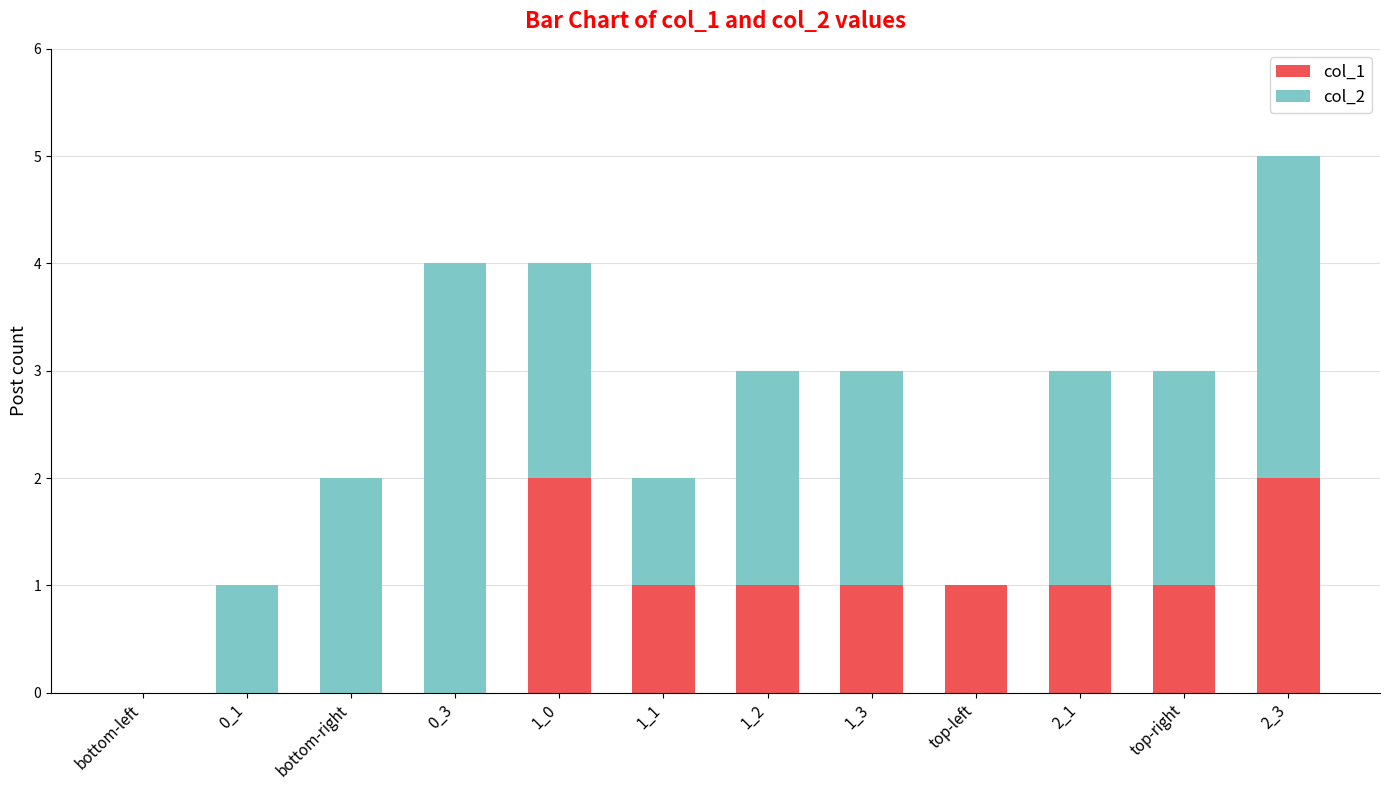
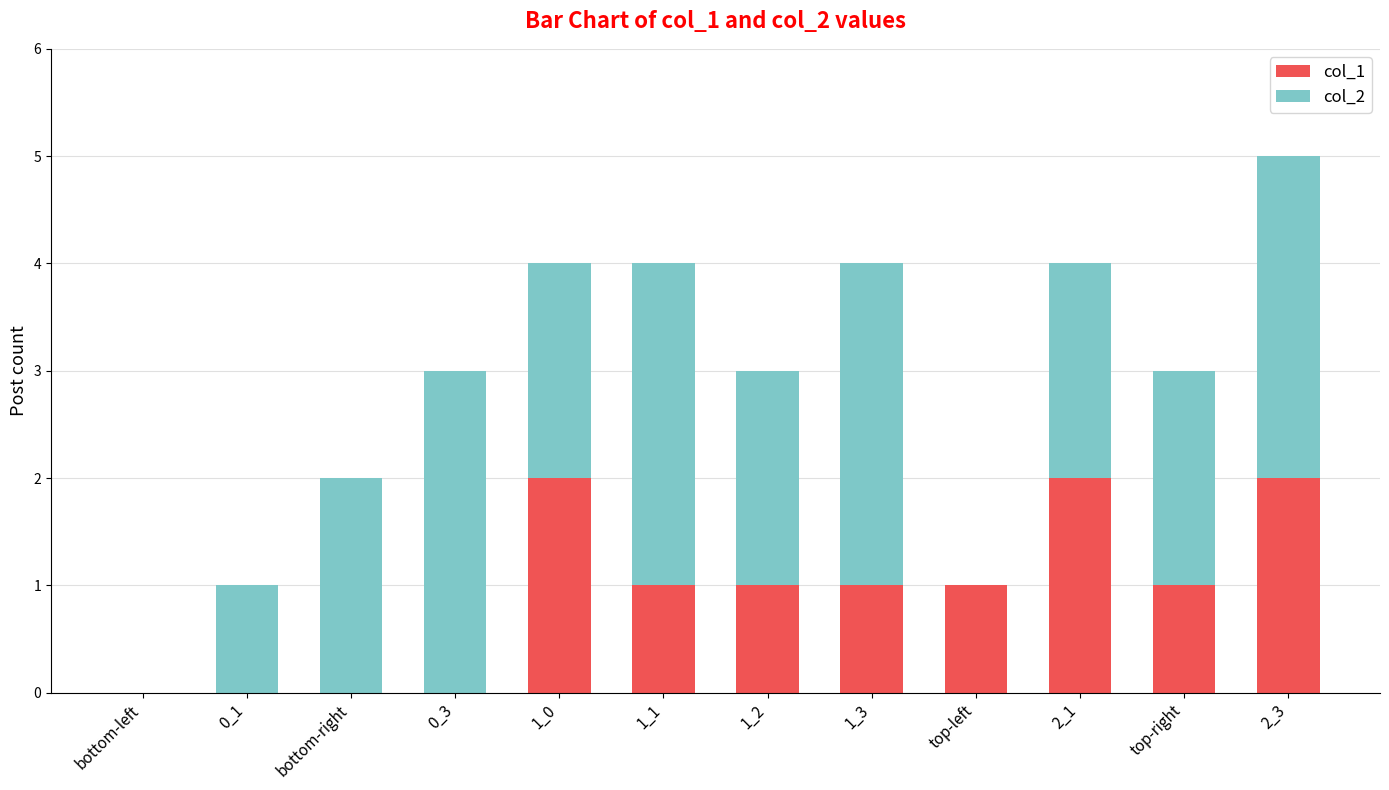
col_2, 0_3: 4 -> 3
col_2, 1_1: 1 -> 3
col_2, 1_3: 2 -> 3
col_1, 2_1: 1 -> 2
